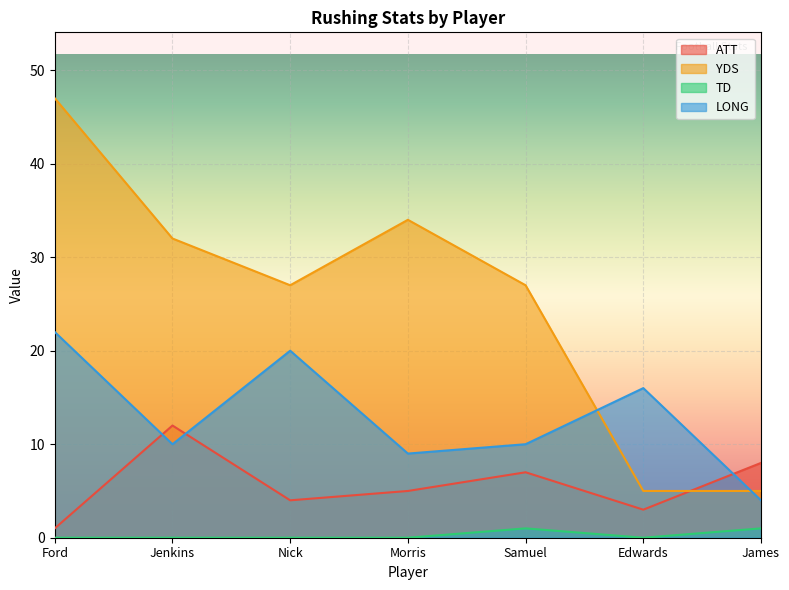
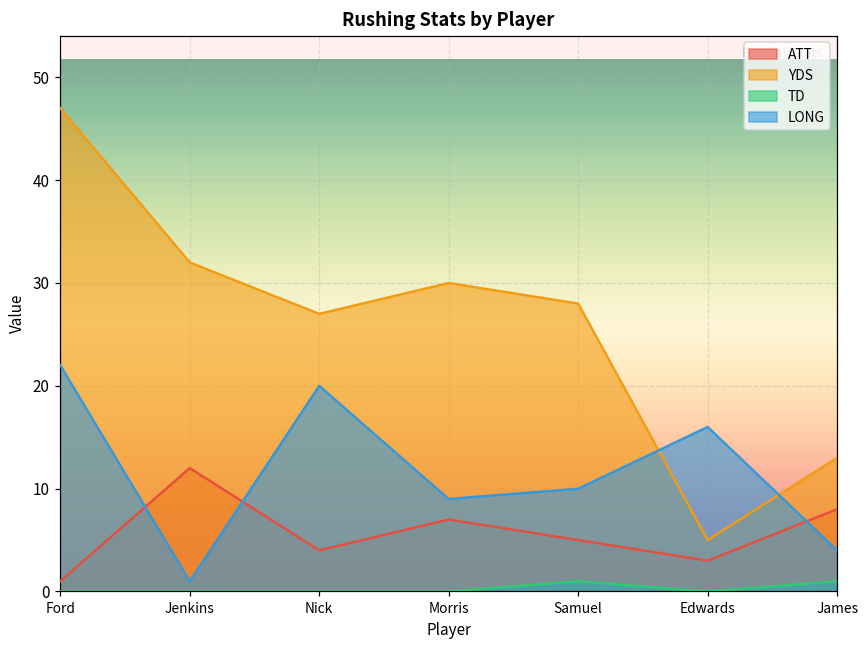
LONG, Jenkins: 10 -> 1
ATT, Morris: 5 -> 7
YDS, Morris: 34 -> 30
ATT, Samuel: 7 -> 5
YDS, Samuel: 27 -> 28
YDS, James: 5 -> 13
